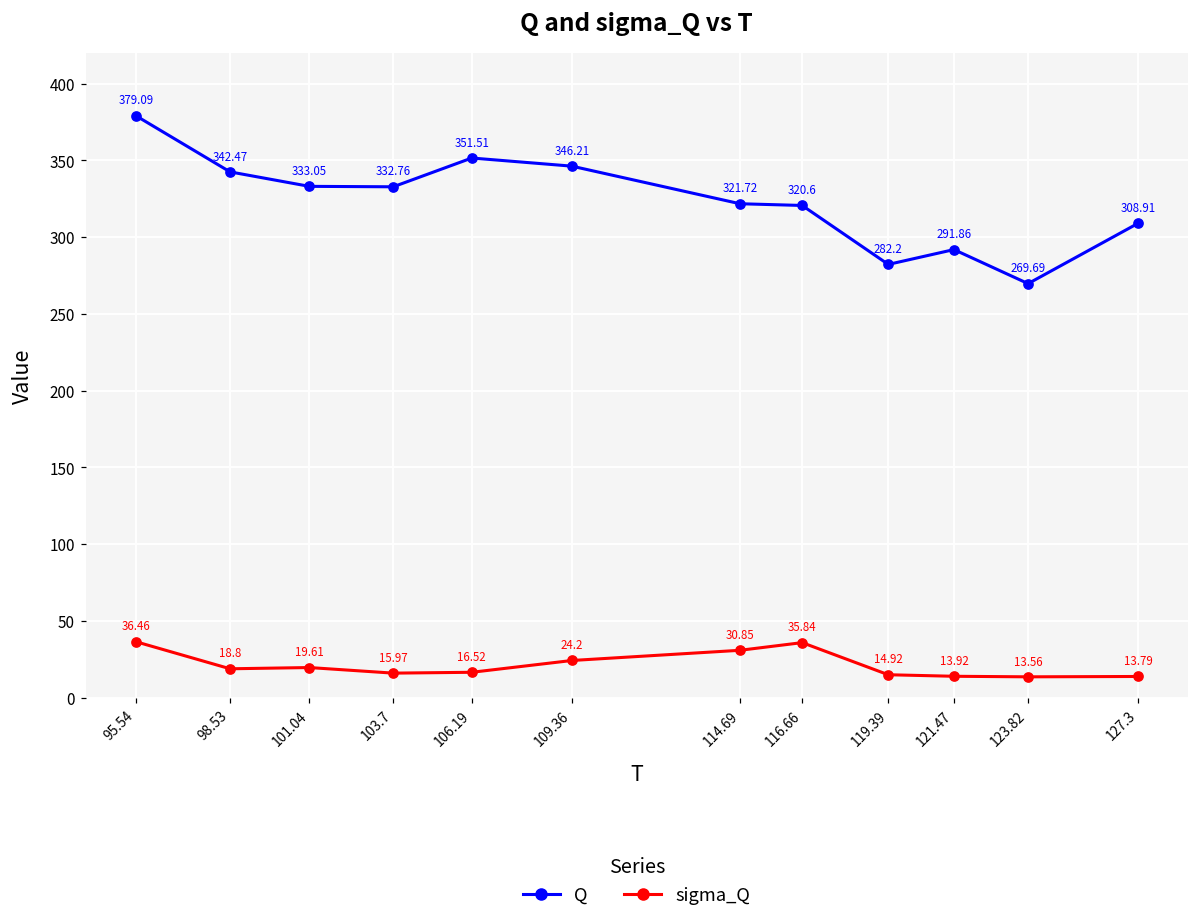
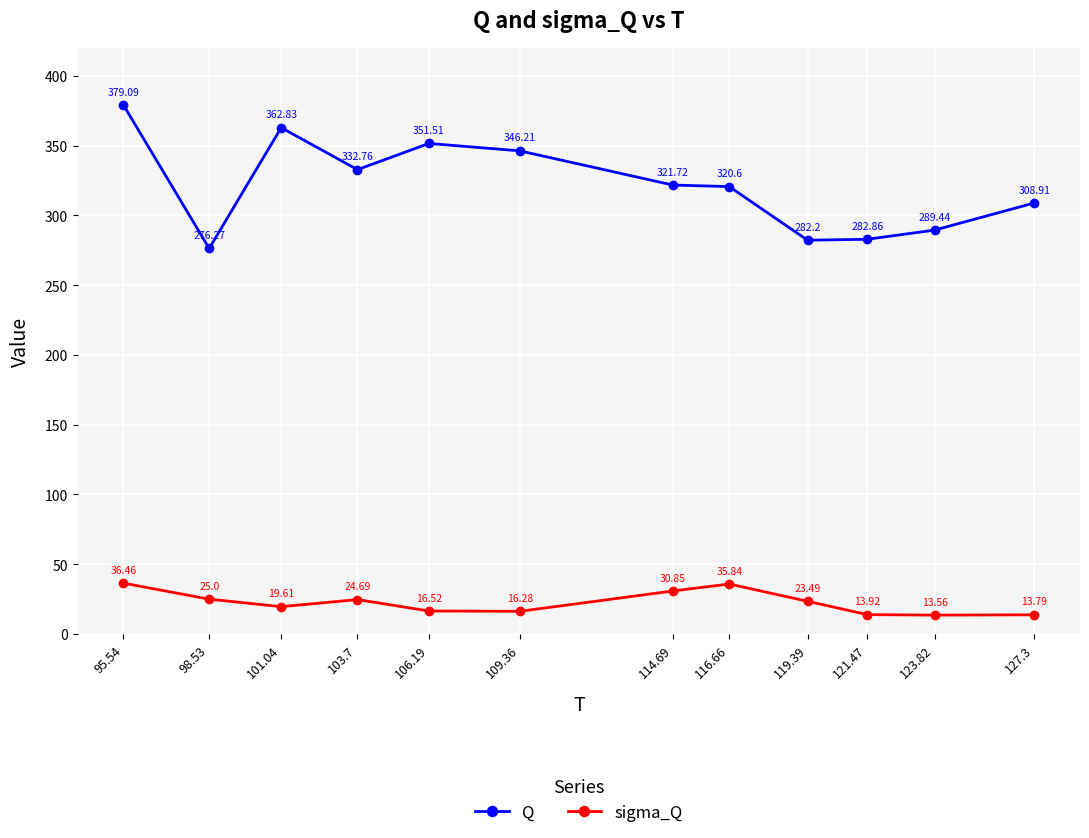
Q, 98.53: 342.47 -> 276.27
sigma_Q, 98.53: 18.8 -> 25.0
Q, 101.04: 333.05 -> 362.83
sigma_Q, 103.7: 15.97 -> 24.69
sigma_Q, 109.36: 24.2 -> 16.28
sigma_Q, 119.39: 14.92 -> 23.49
Q, 121.47: 291.86 -> 282.86
Q, 123.82: 269.69 -> 289.44
